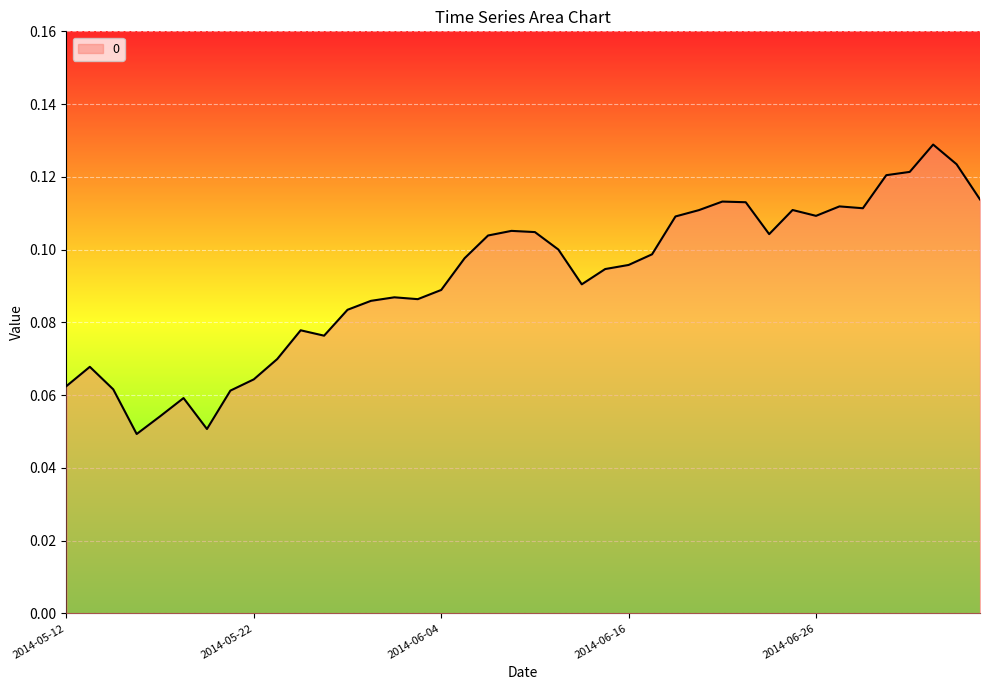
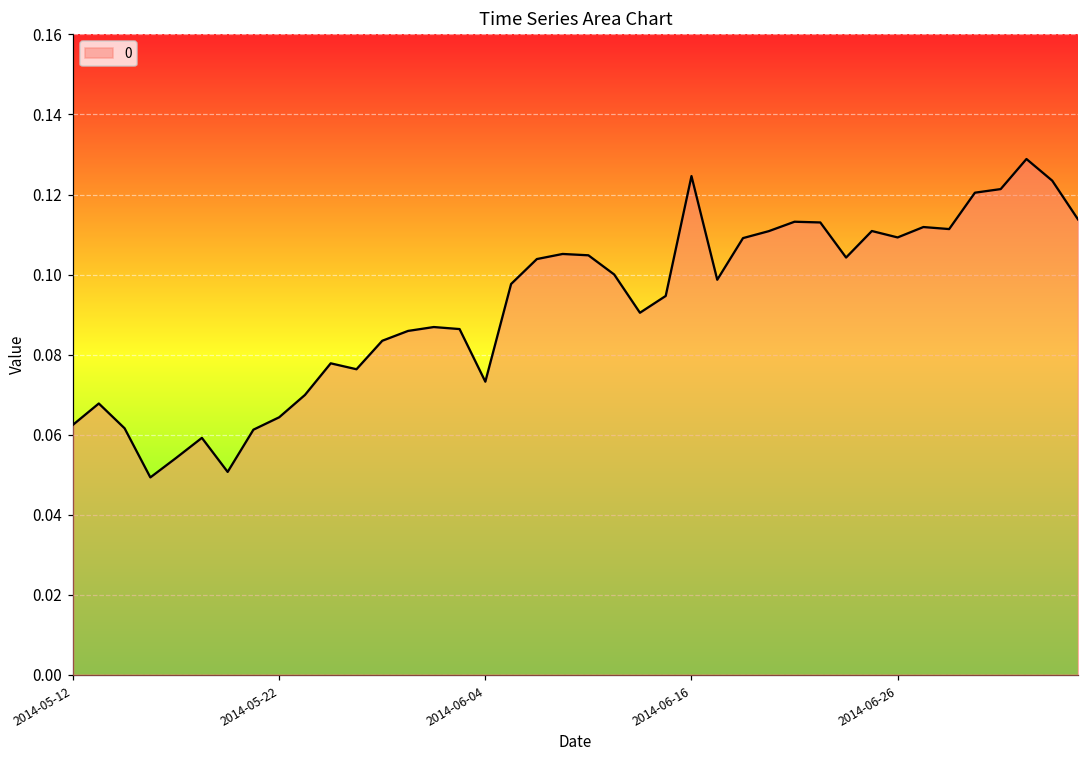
2014-06-04: 0.089 -> 0.073
2014-06-16: 0.096 -> 0.125
